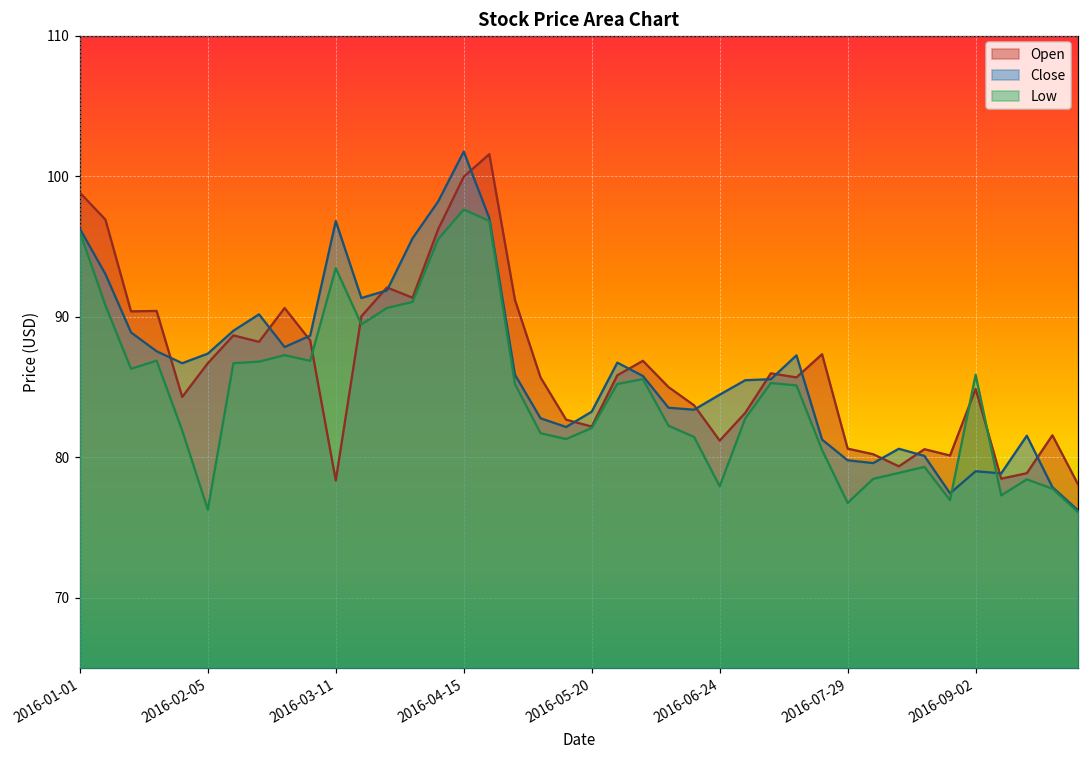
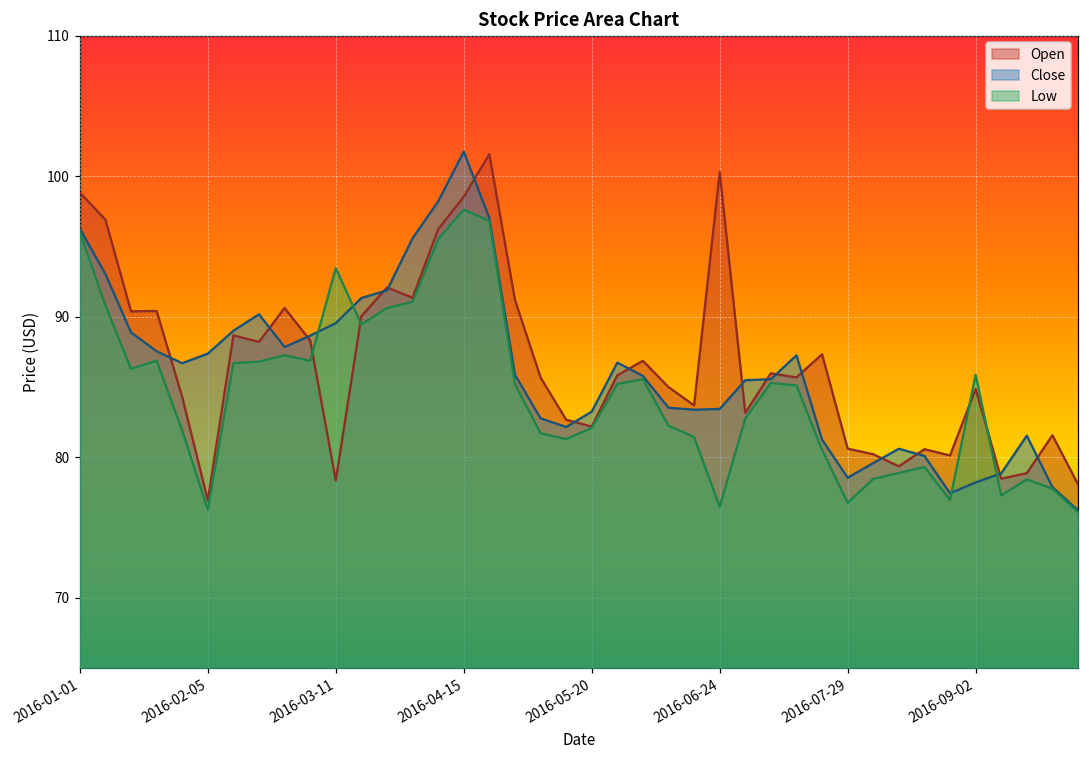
Open, 2016-02-05: 86.7 -> 76.9
Close, 2016-03-11: 96.8 -> 89.5
Open, 2016-04-15: 100.0 -> 98.5
Open, 2016-06-24: 81.2 -> 100.3
Close, 2016-06-24: 84.4 -> 83.4
Low, 2016-06-24: 77.9 -> 76.5
Close, 2016-07-29: 79.8 -> 78.5
Close, 2016-09-02: 79.0 -> 78.2
